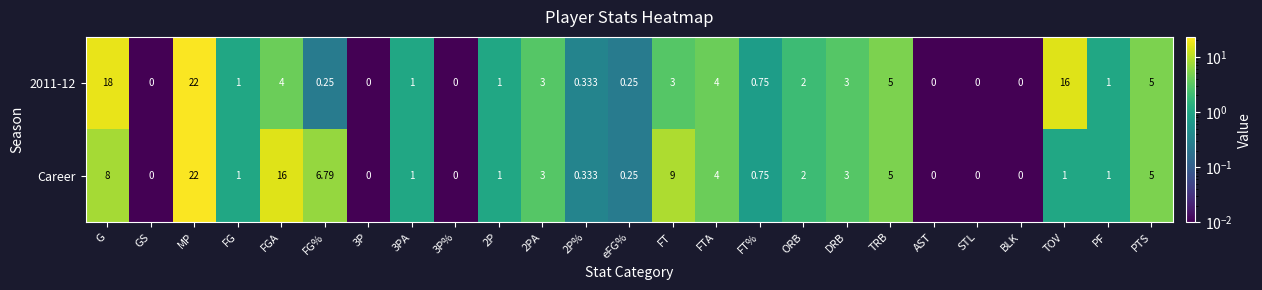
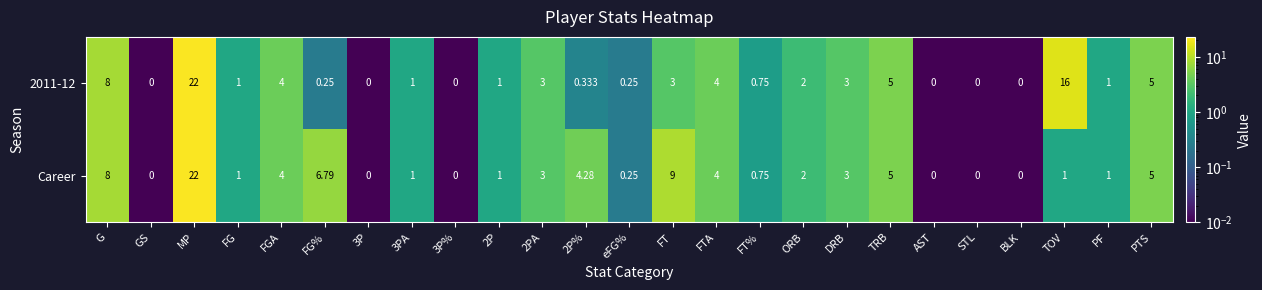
2011-12, G: 18 -> 8
Career, FGA: 16 -> 4
Career, 2P%: 0.333 -> 4.28
